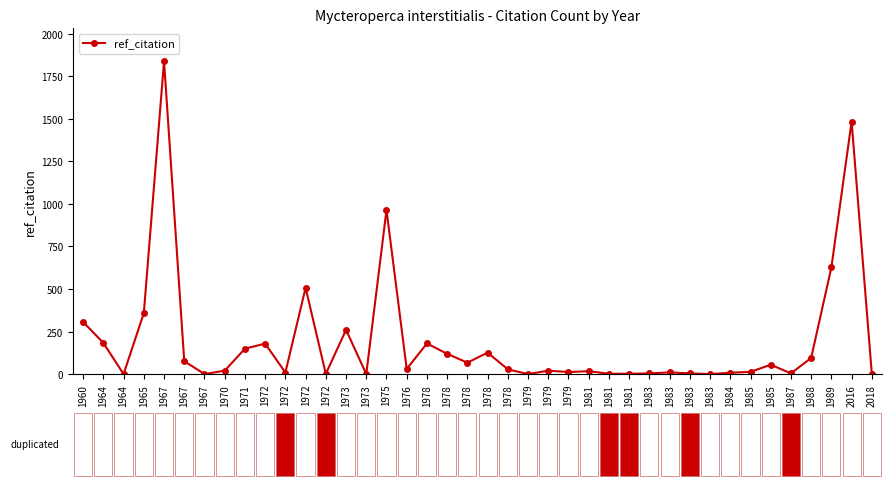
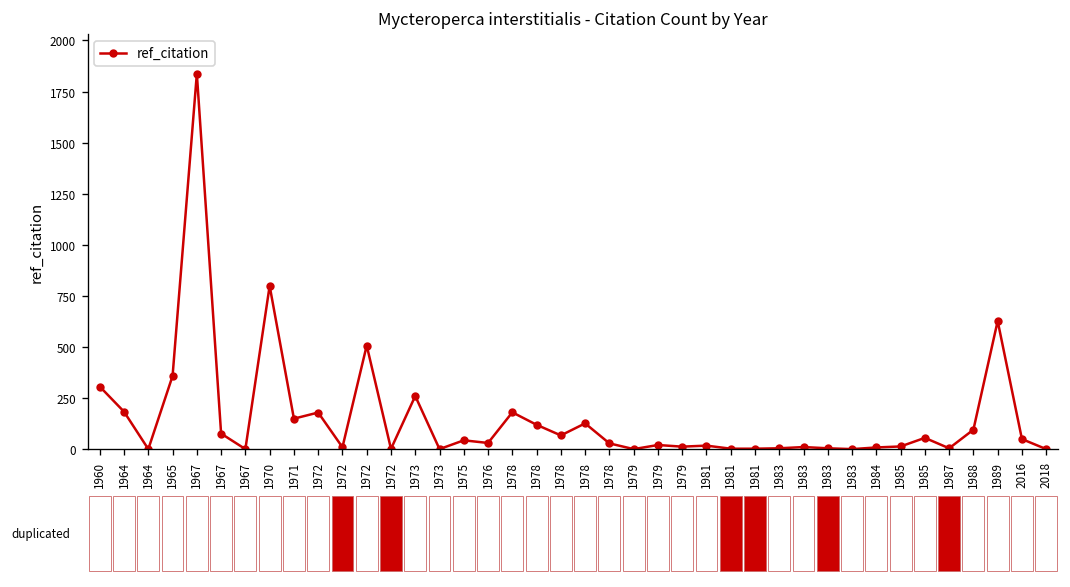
1970: 20 -> 800
1975: 960 -> 40
2016: 1480 -> 50
